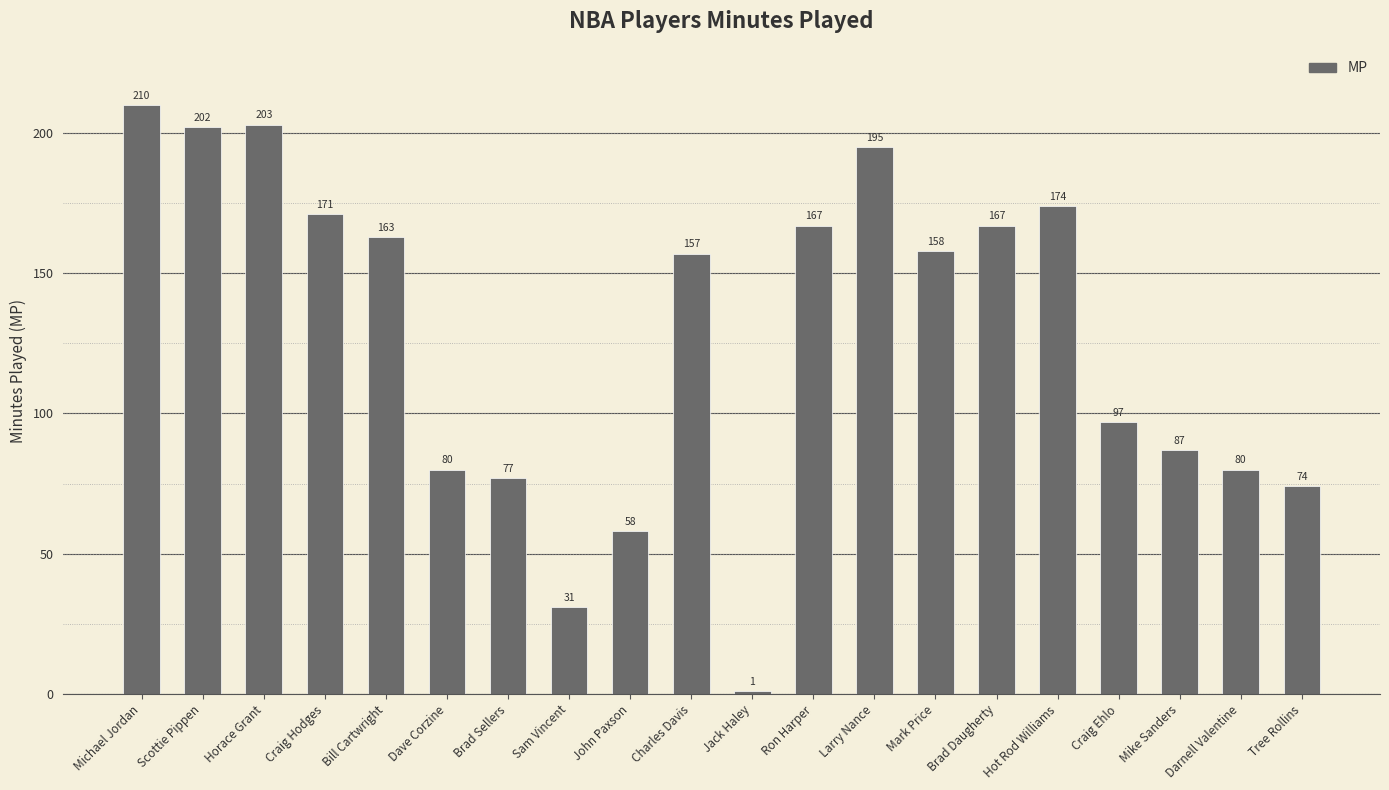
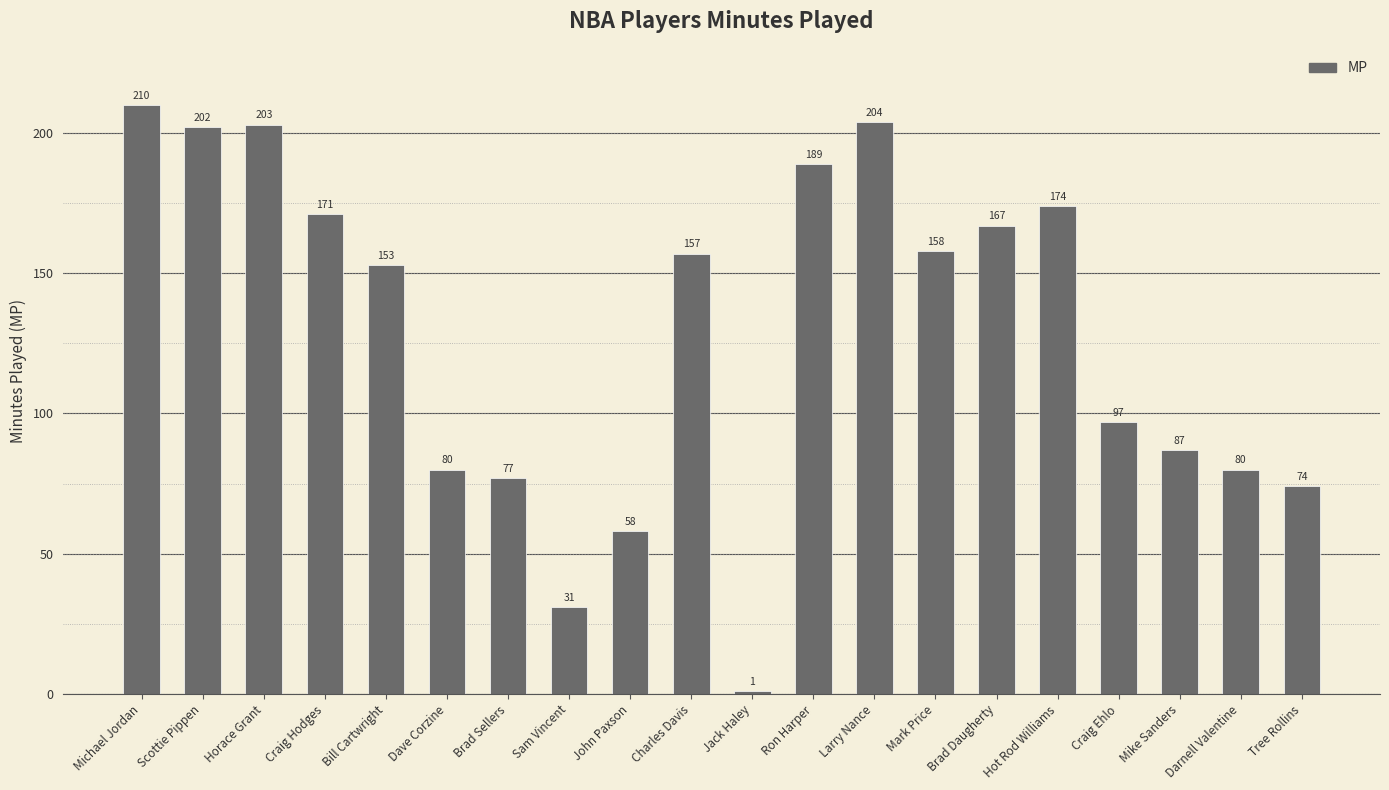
Bill Cartwright: 163 -> 153
Ron Harper: 167 -> 189
Larry Nance: 195 -> 204
